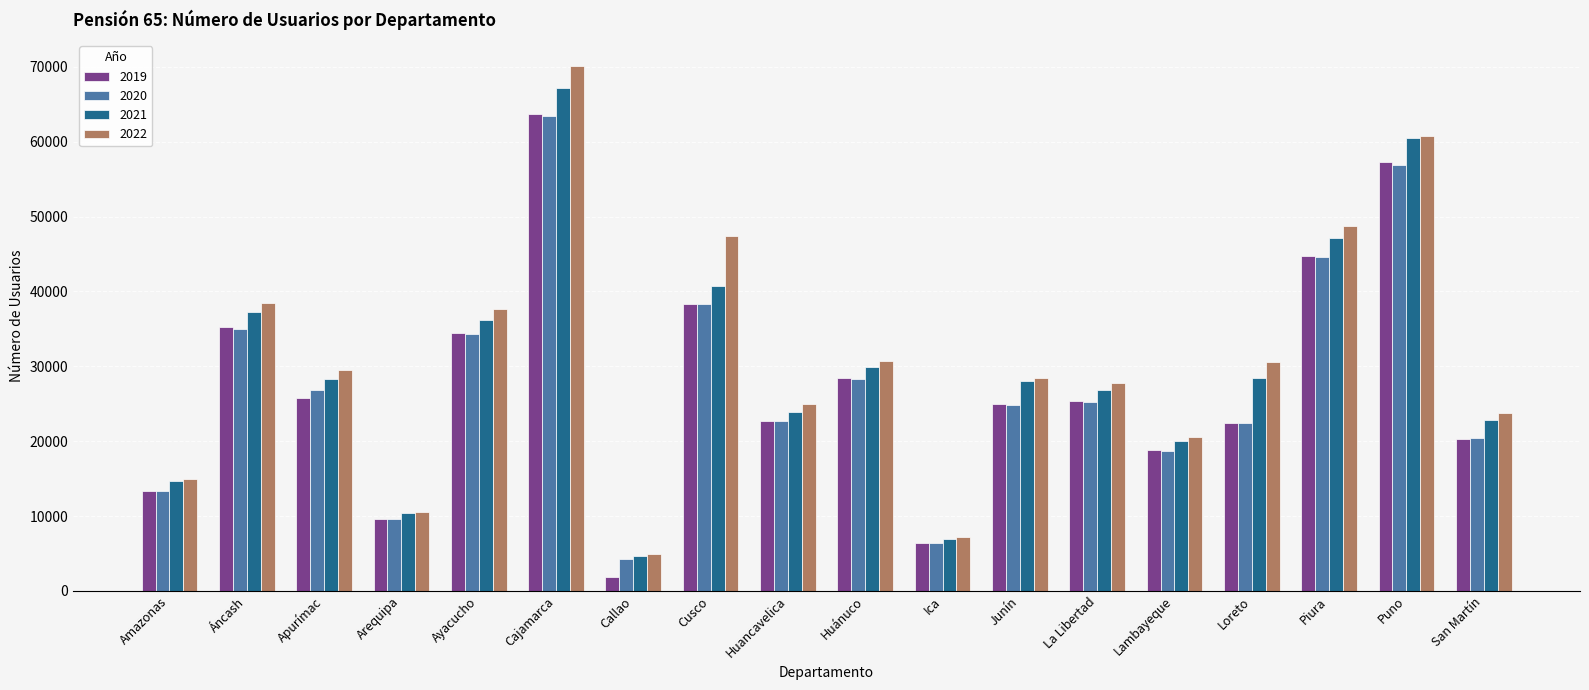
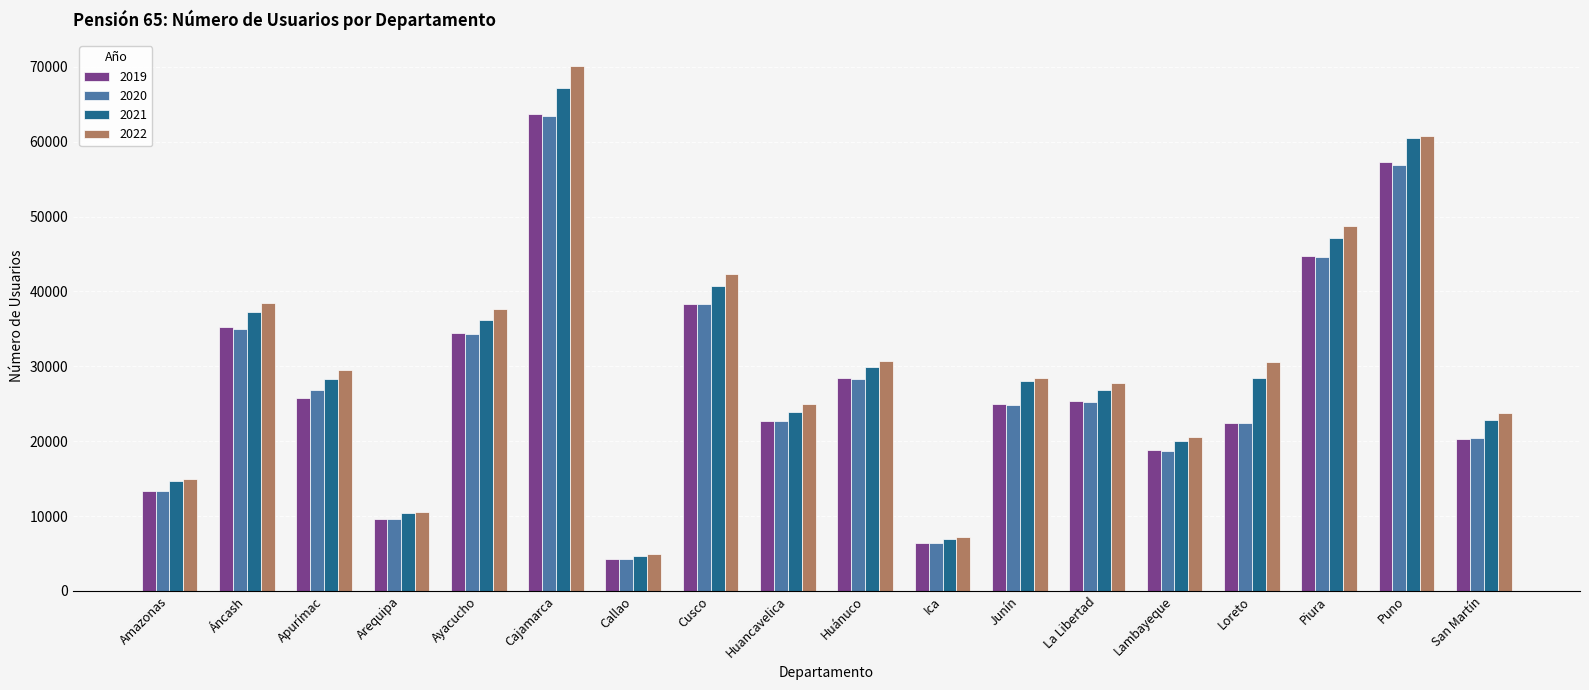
2019, Callao: 2000 -> 4000
2022, Cusco: 47000 -> 42000
